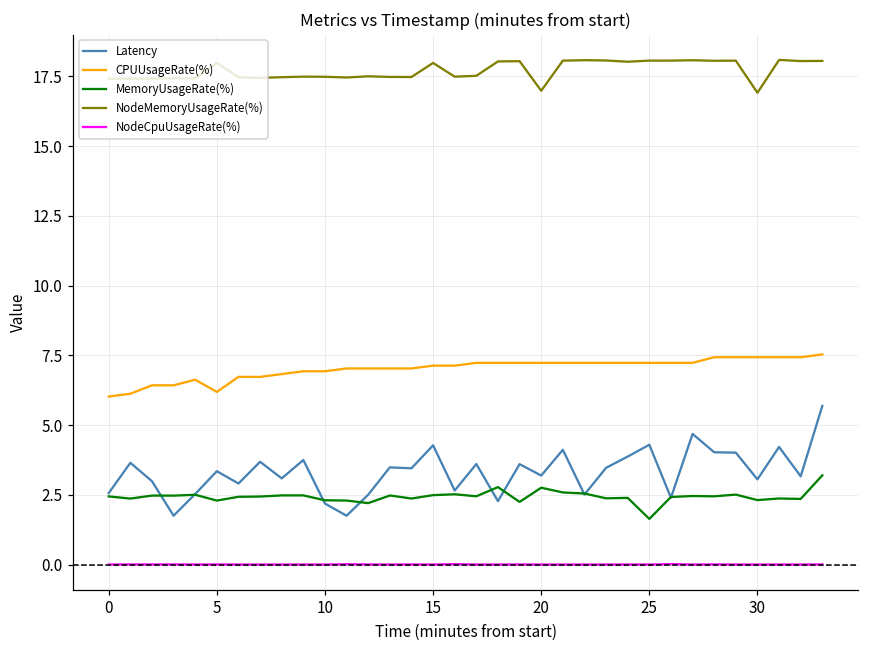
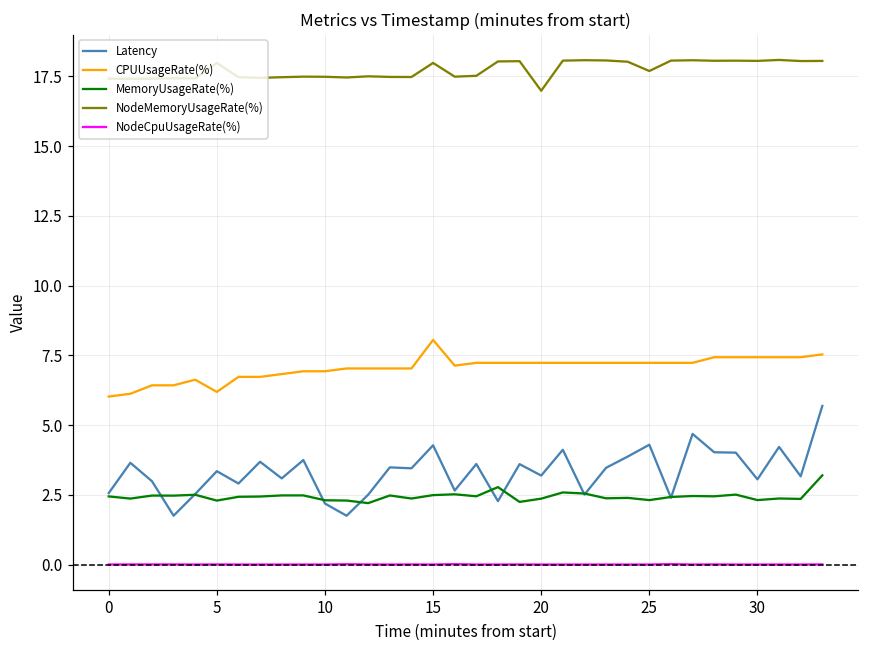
CPUUsageRate(%), 15: 7.1 -> 8.1
MemoryUsageRate(%), 20: 2.8 -> 2.4
MemoryUsageRate(%), 25: 1.6 -> 2.3
NodeMemoryUsageRate(%), 25: 18.1 -> 17.7
NodeMemoryUsageRate(%), 30: 16.9 -> 18.1
